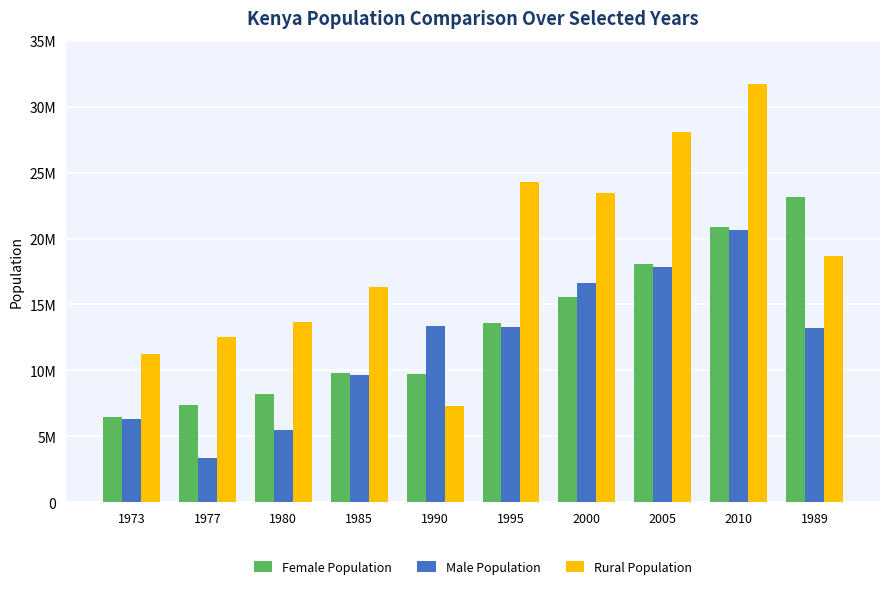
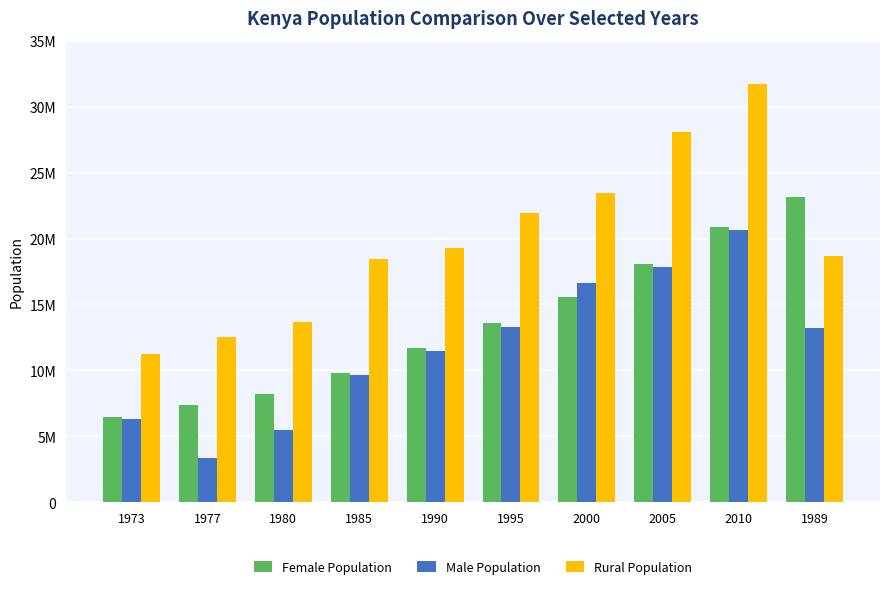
Rural Population, 1985: 16300000 -> 18400000
Female Population, 1990: 9700000 -> 11700000
Male Population, 1990: 13400000 -> 11500000
Rural Population, 1990: 7300000 -> 19300000
Rural Population, 1995: 24300000 -> 22000000
